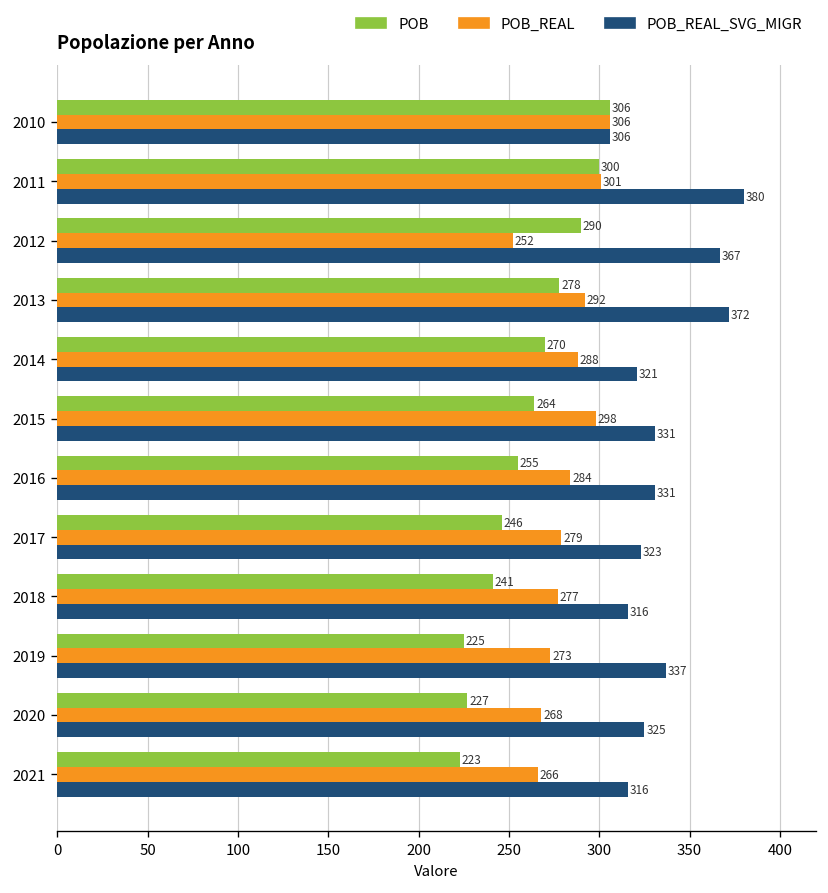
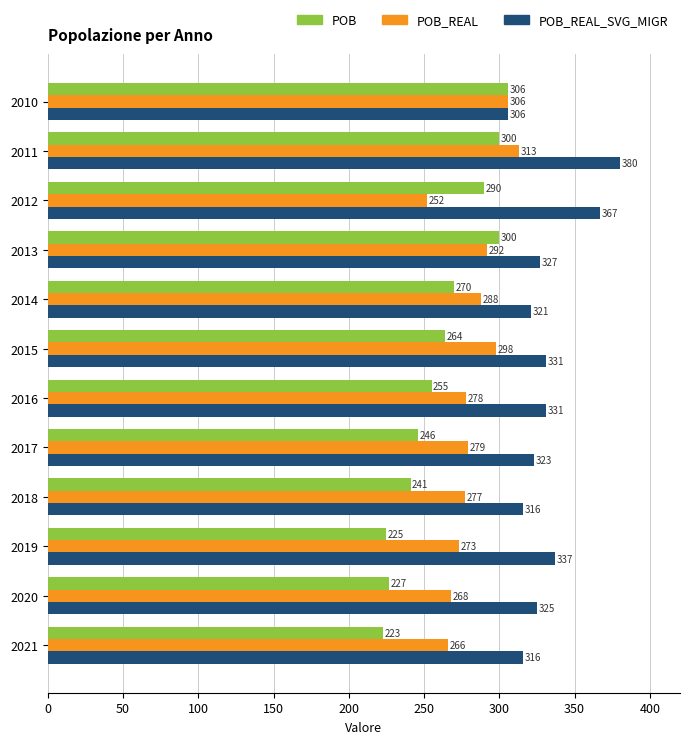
POB_REAL, 2011: 301 -> 313
POB, 2013: 278 -> 300
POB_REAL_SVG_MIGR, 2013: 372 -> 327
POB_REAL, 2016: 284 -> 278
